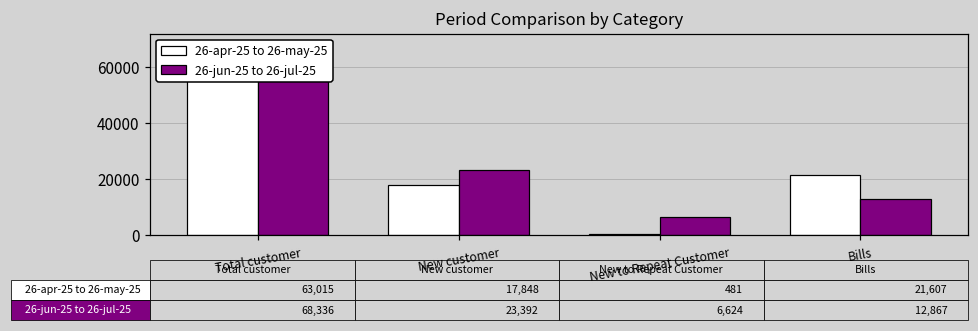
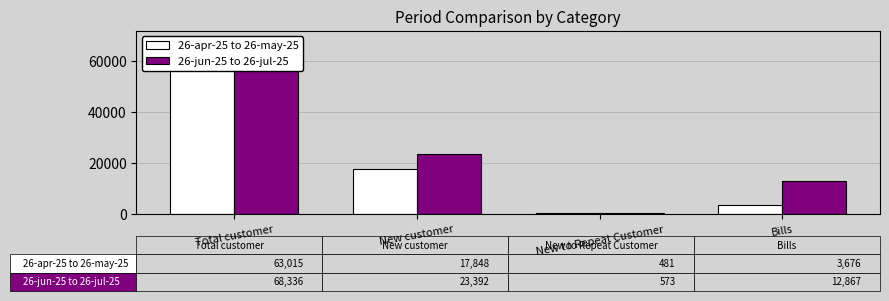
26-jun-25 to 26-jul-25, New to Repeat Customer: 6,624 -> 573
26-apr-25 to 26-may-25, Bills: 21,607 -> 3,676
